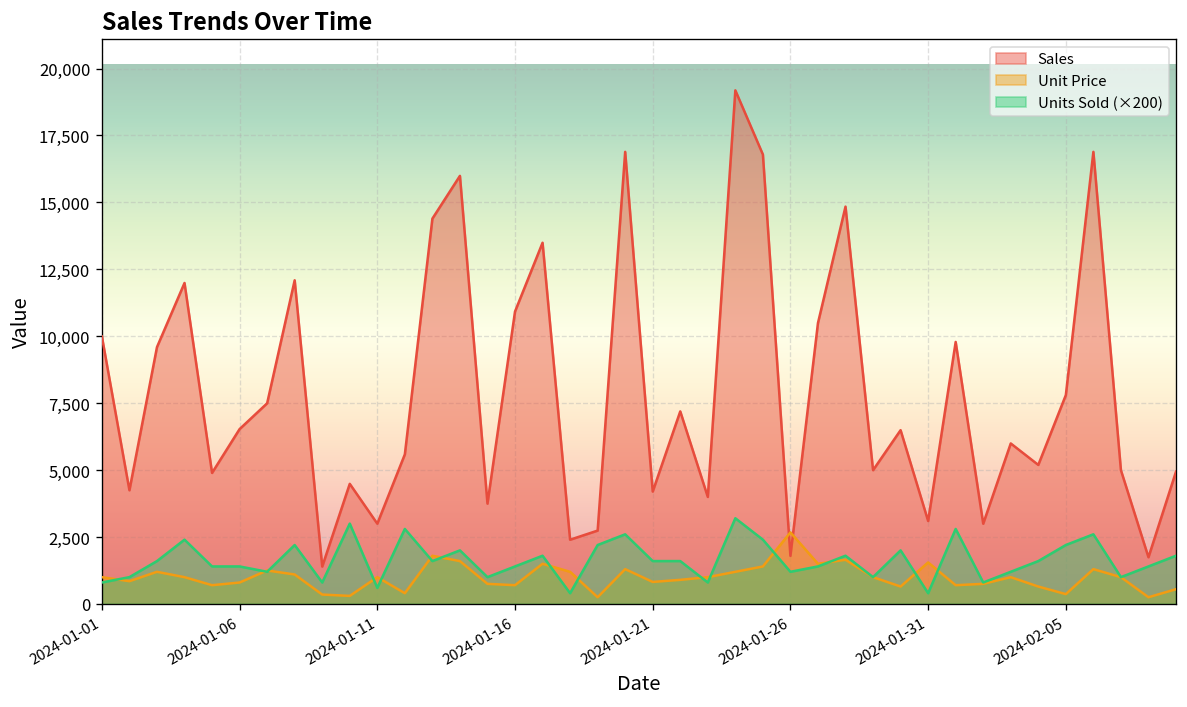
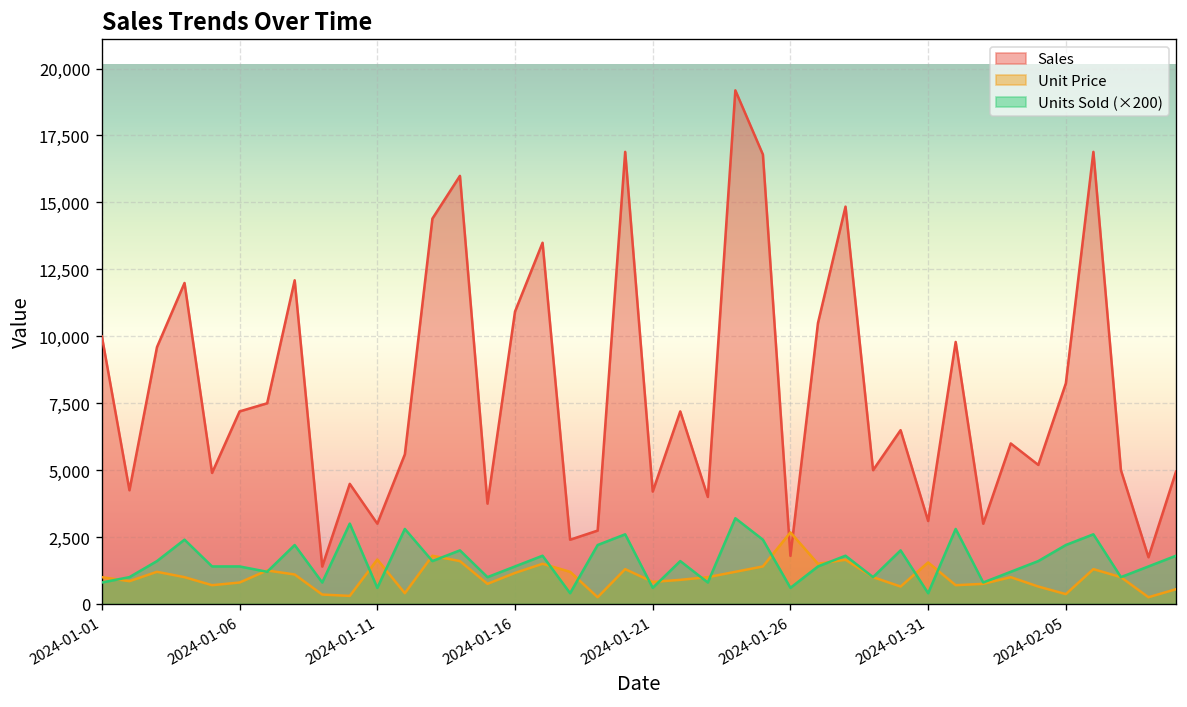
Sales, 2024-01-06: 6,500 -> 7,200
Unit Price, 2024-01-11: 1,000 -> 1,700
Unit Price, 2024-01-16: 700 -> 1,200
Units Sold (×200), 2024-01-21: 1,600 -> 600
Units Sold (×200), 2024-01-26: 1,200 -> 600
Sales, 2024-02-05: 7,800 -> 8,200
